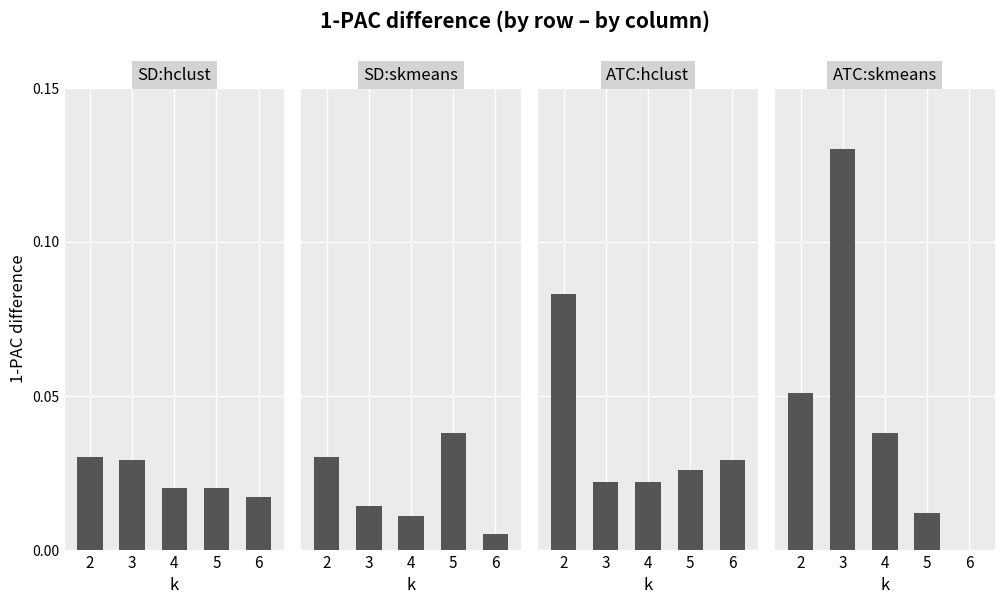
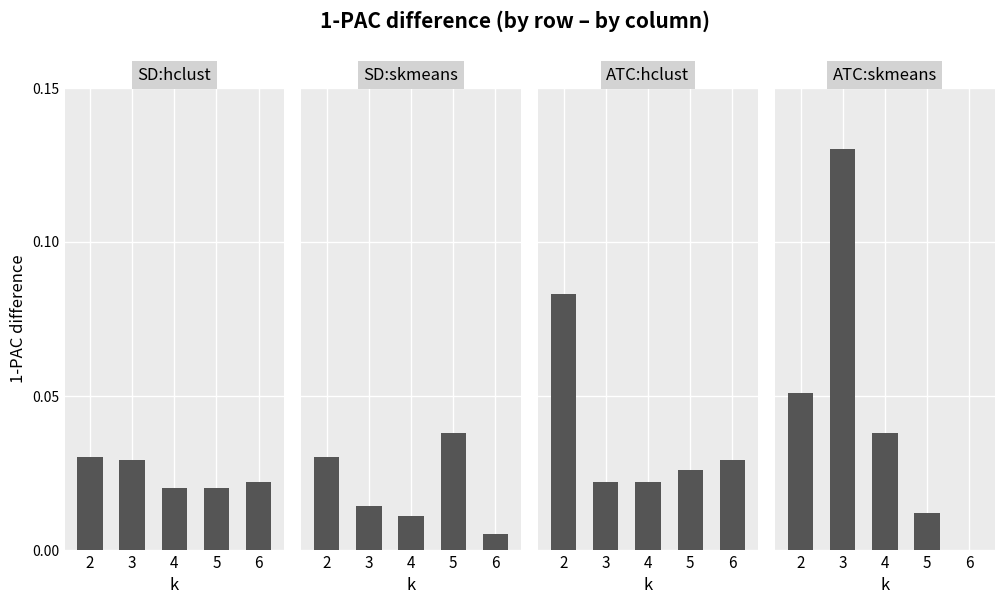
SD:hclust, 6: 0.017 -> 0.022
